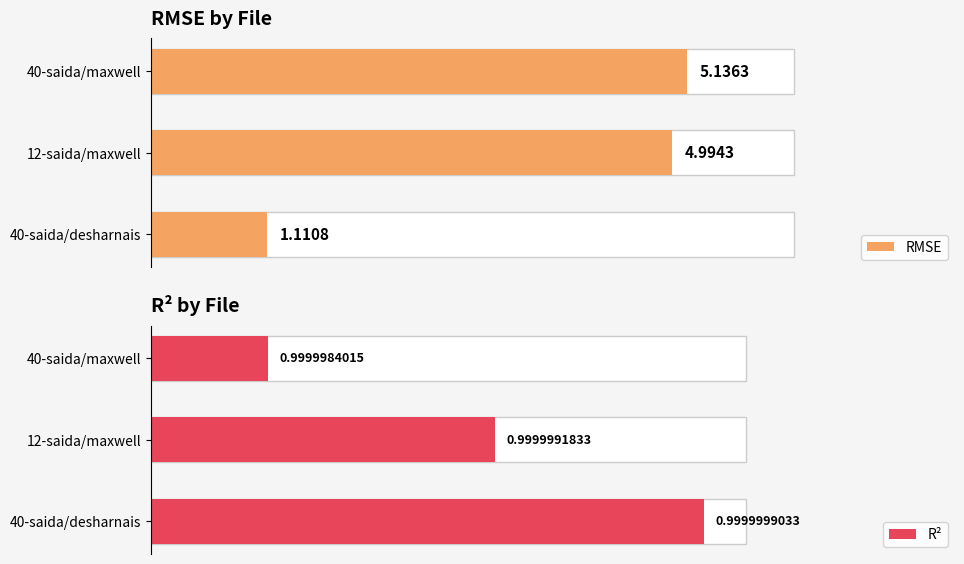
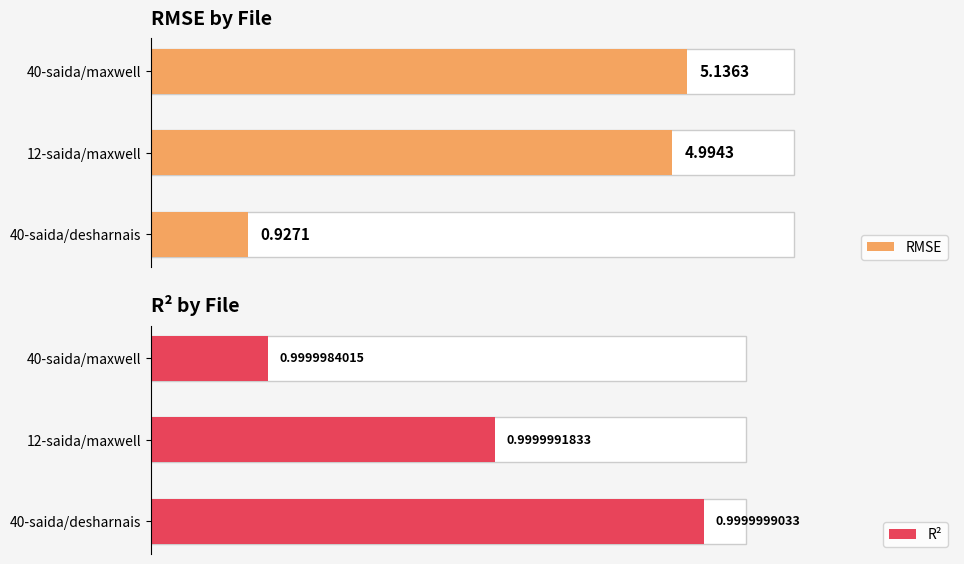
RMSE by File, RMSE, 40-saida/desharnais: 1.1108 -> 0.9271
